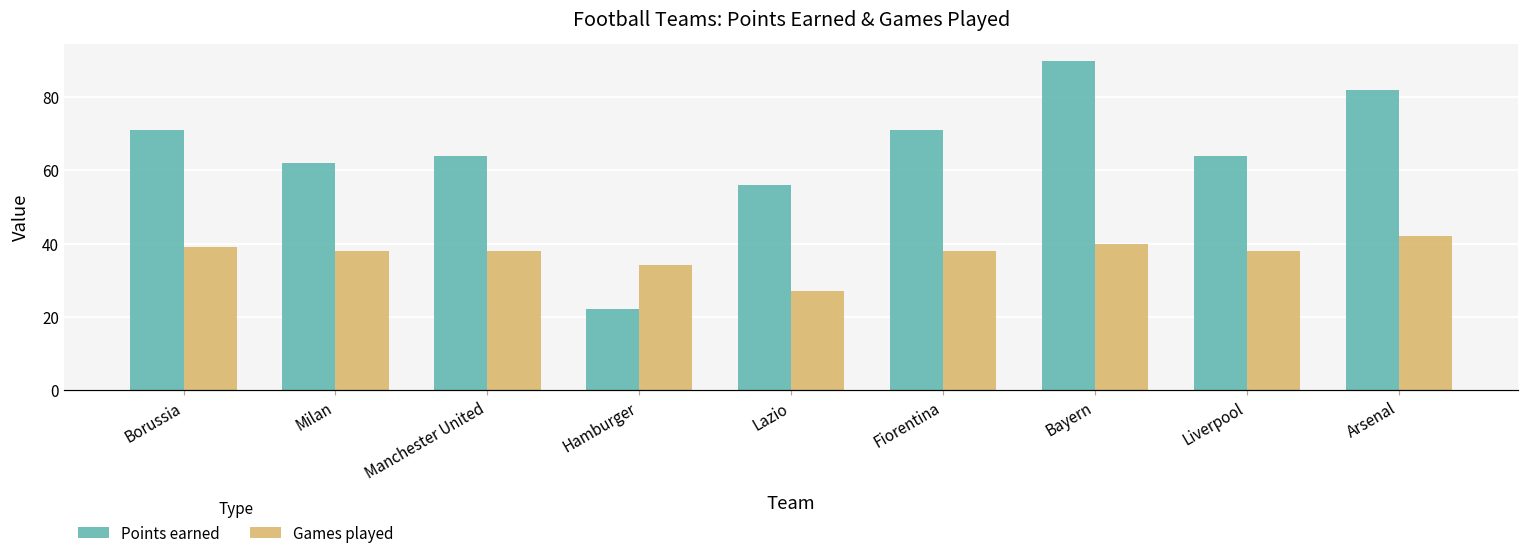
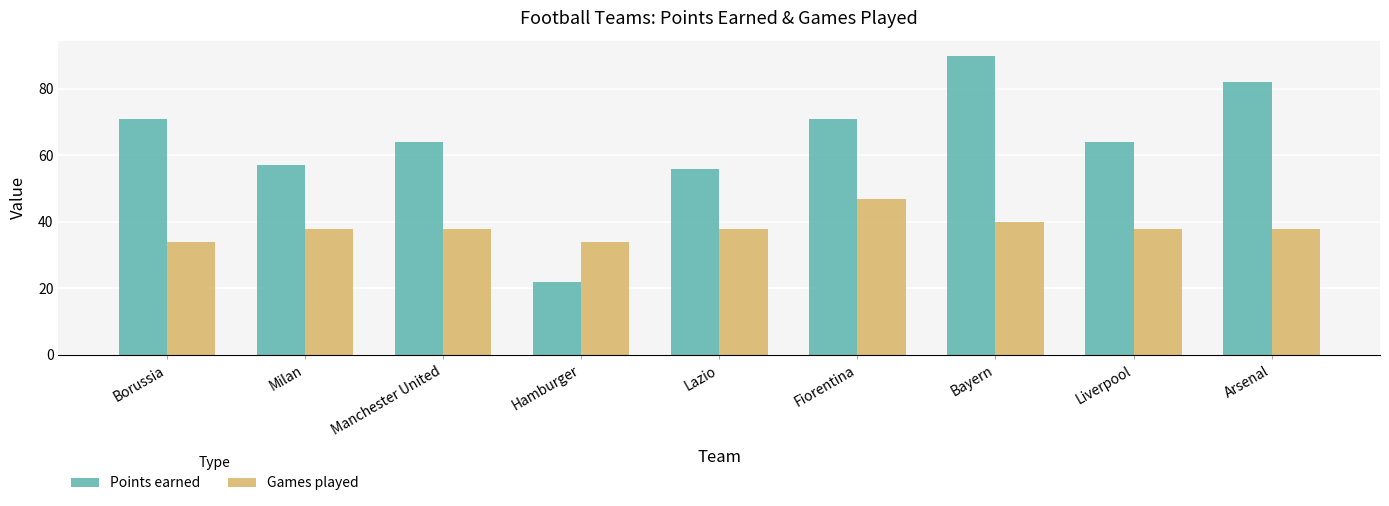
Games played, Borussia: 39 -> 34
Points earned, Milan: 62 -> 57
Games played, Lazio: 27 -> 38
Games played, Fiorentina: 38 -> 47
Games played, Arsenal: 42 -> 38
